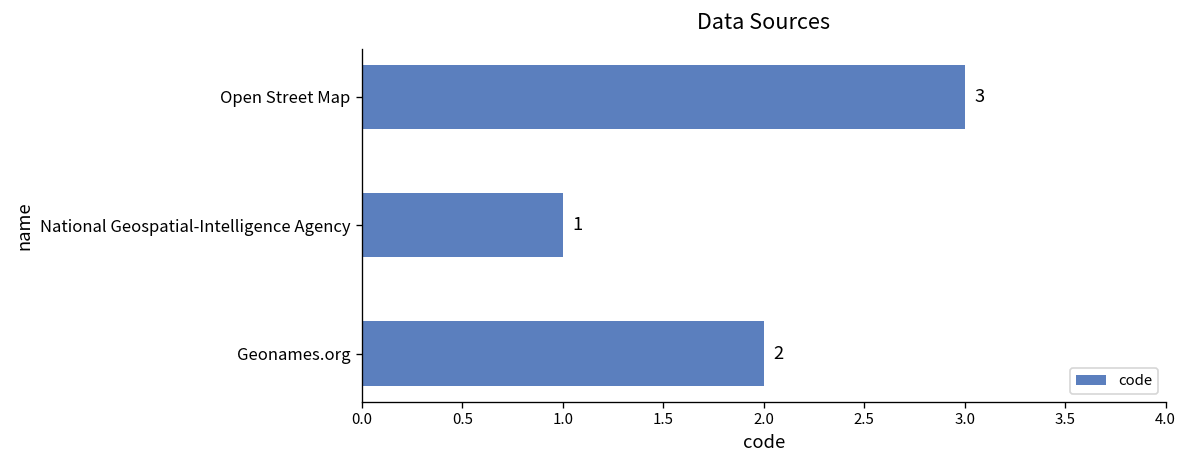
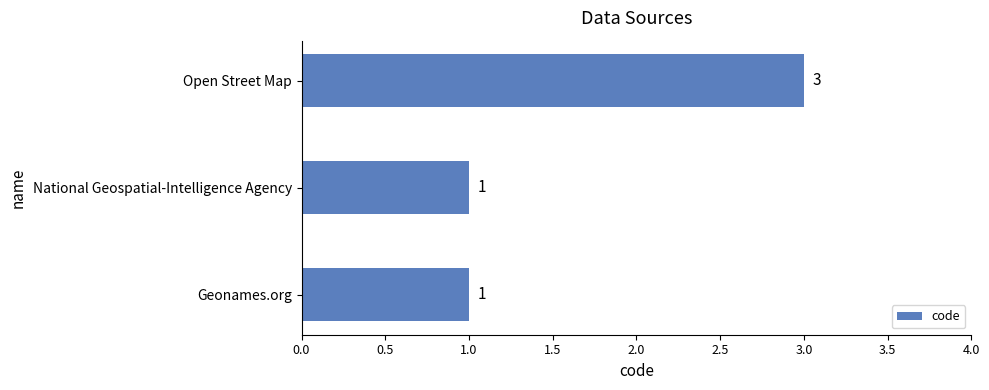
Geonames.org: 2 -> 1
